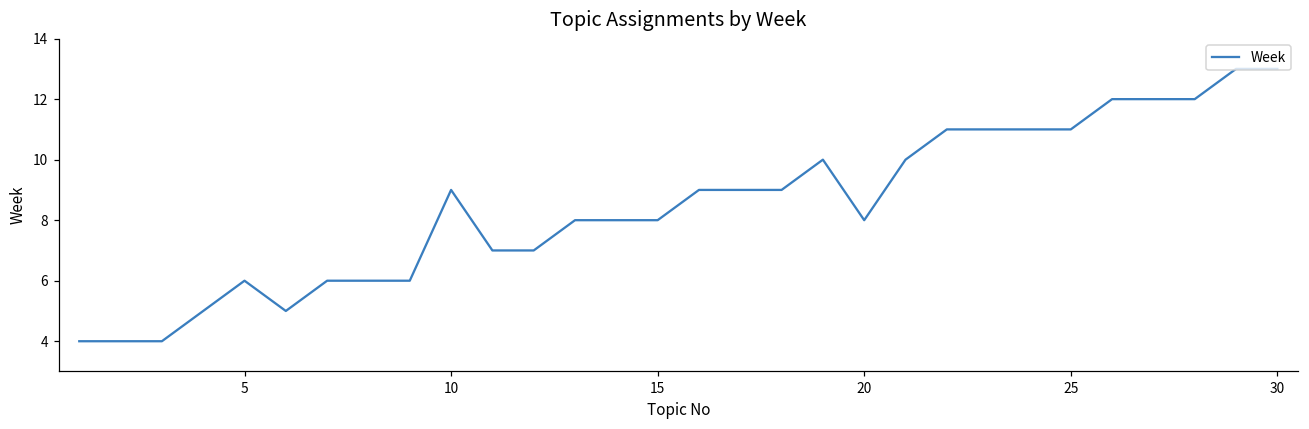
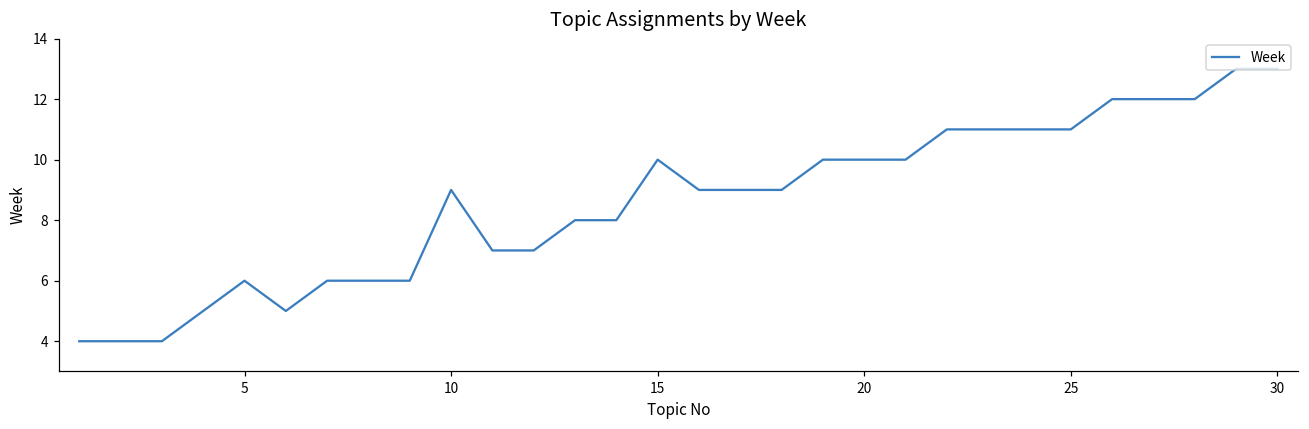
15: 8 -> 10
20: 8 -> 10
